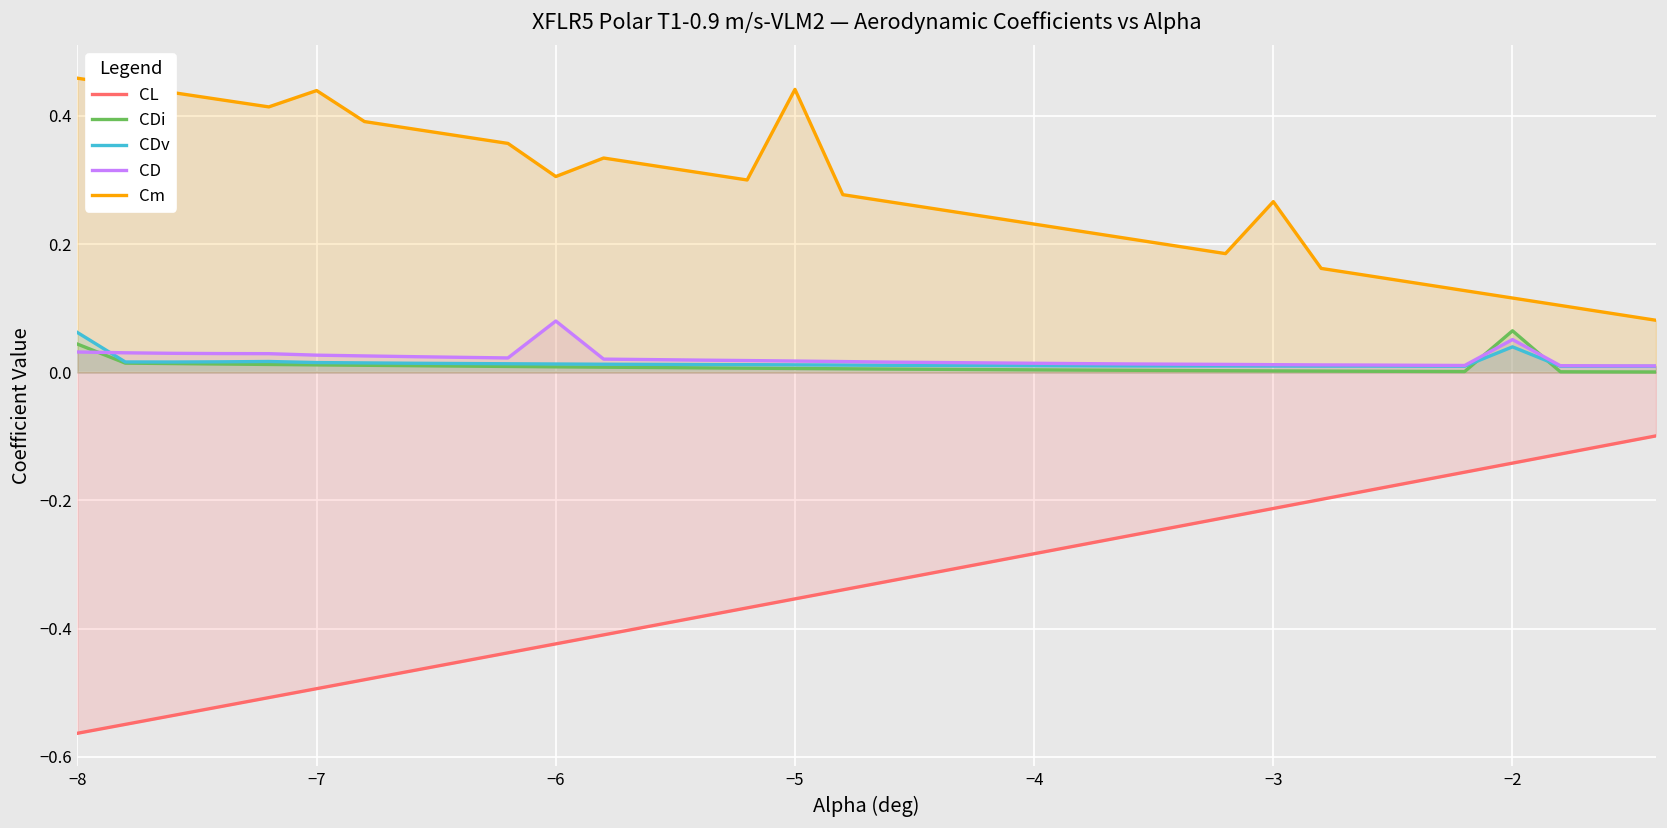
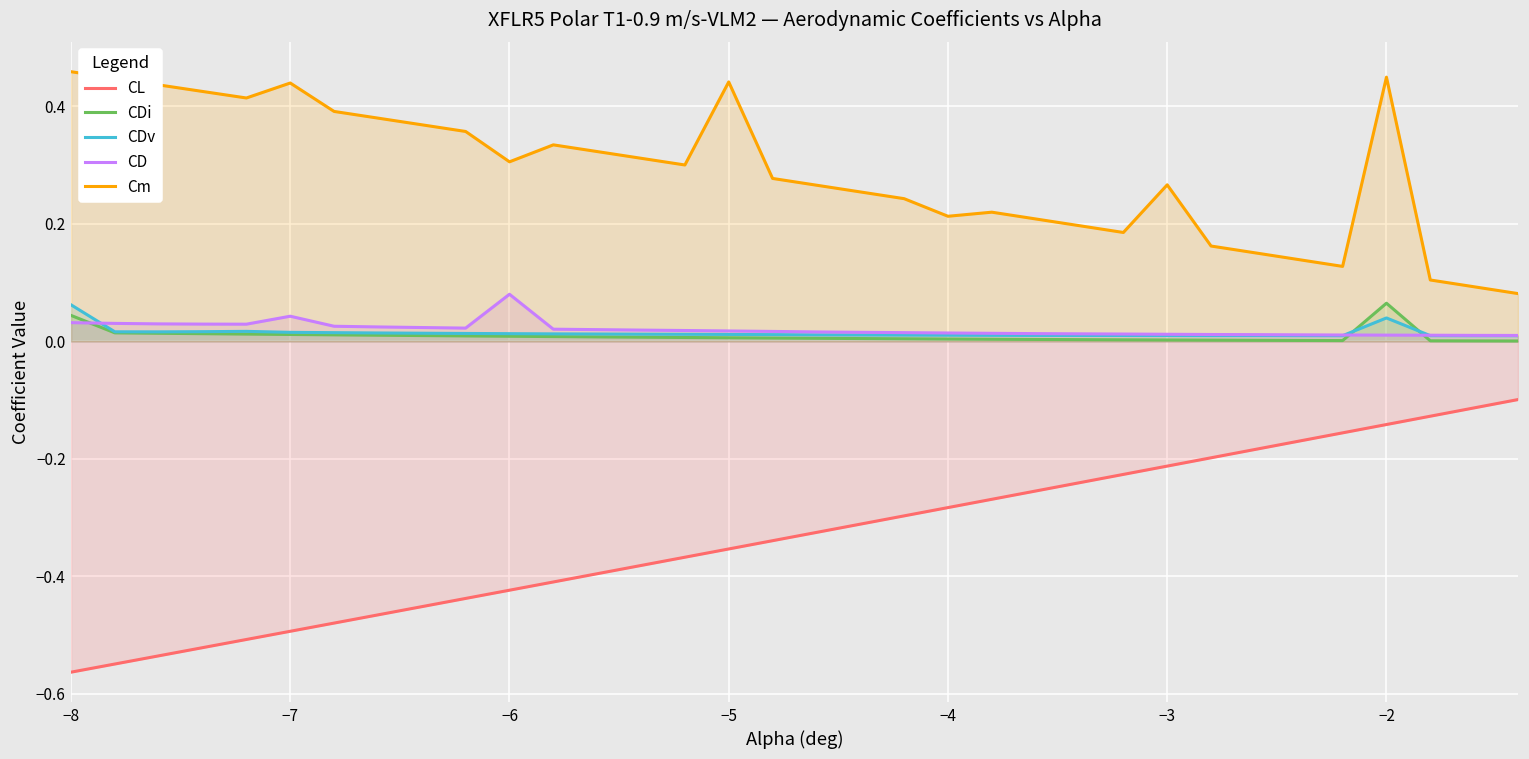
CD, −7: 0.03 -> 0.04
Cm, −4: 0.23 -> 0.21
CD, −2: 0.05 -> 0.01
Cm, −2: 0.12 -> 0.45
